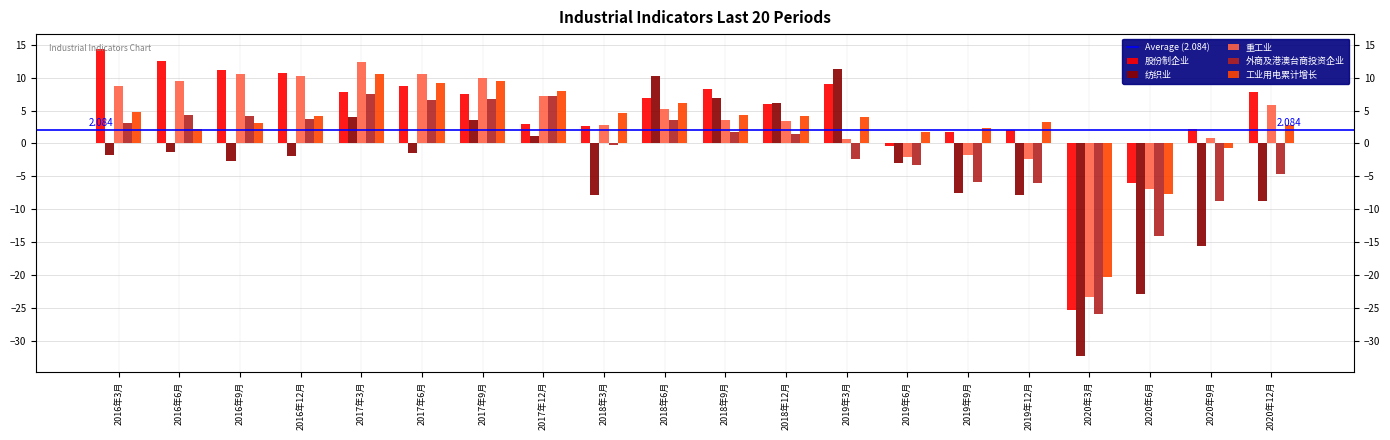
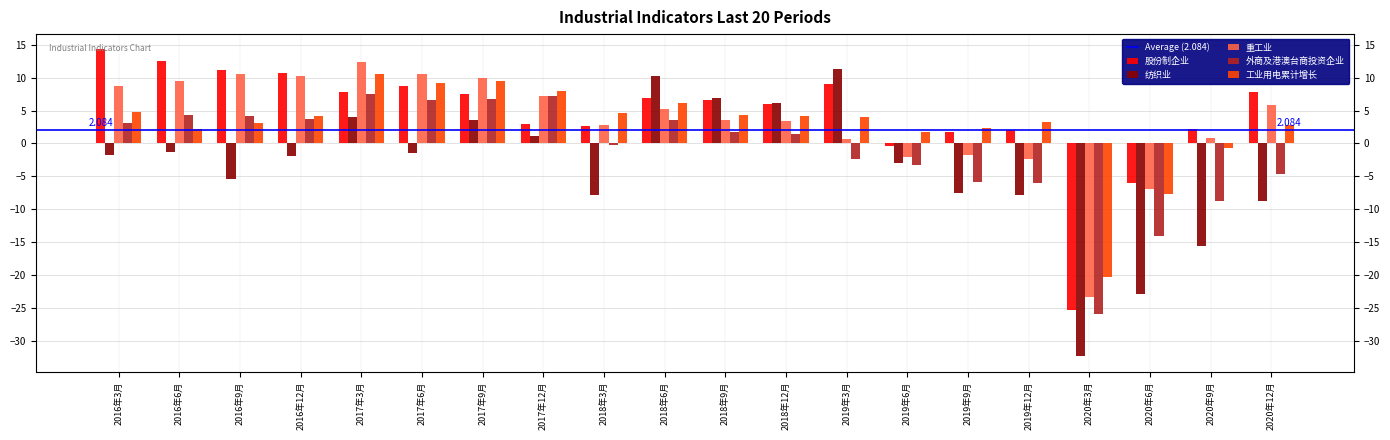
纺织业, 2016年9月: -3 -> -5
股份制企业, 2018年9月: 8 -> 7
